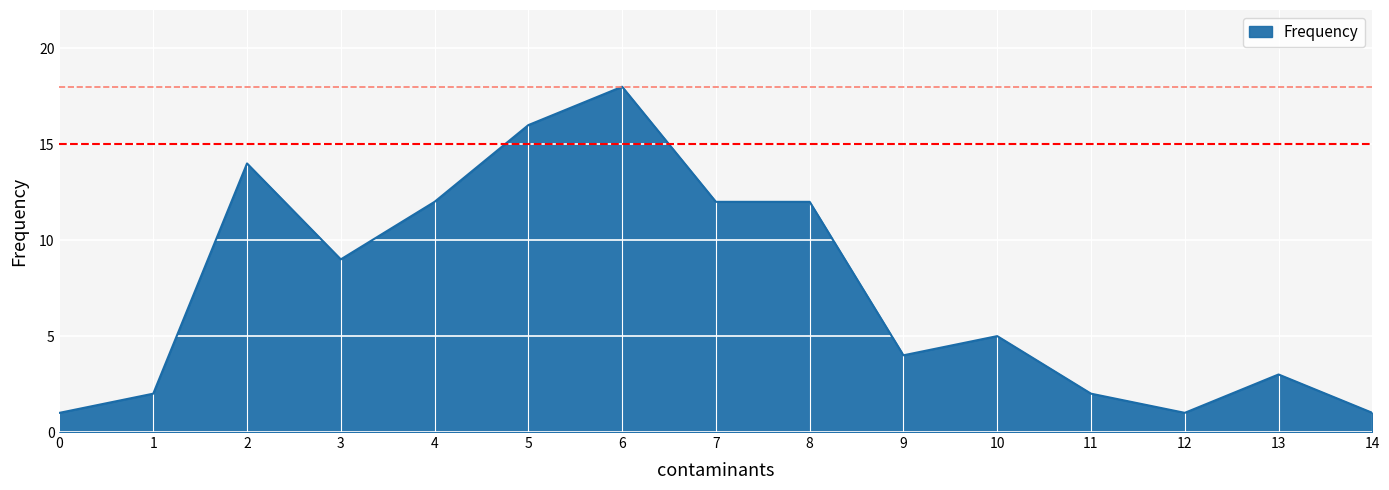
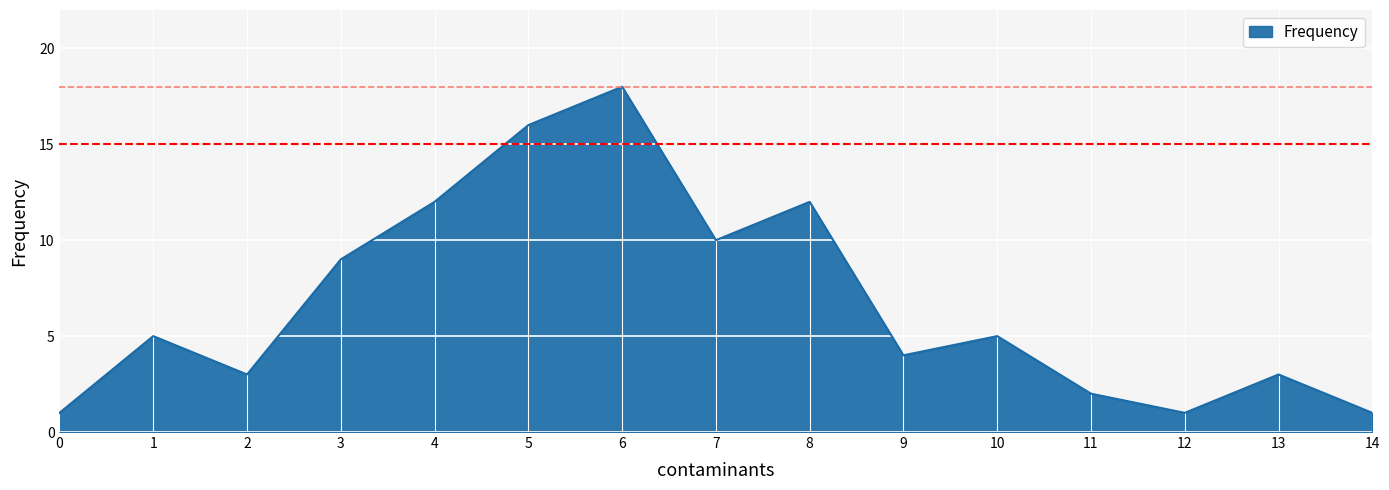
1: 2 -> 5
2: 14 -> 3
7: 12 -> 10
